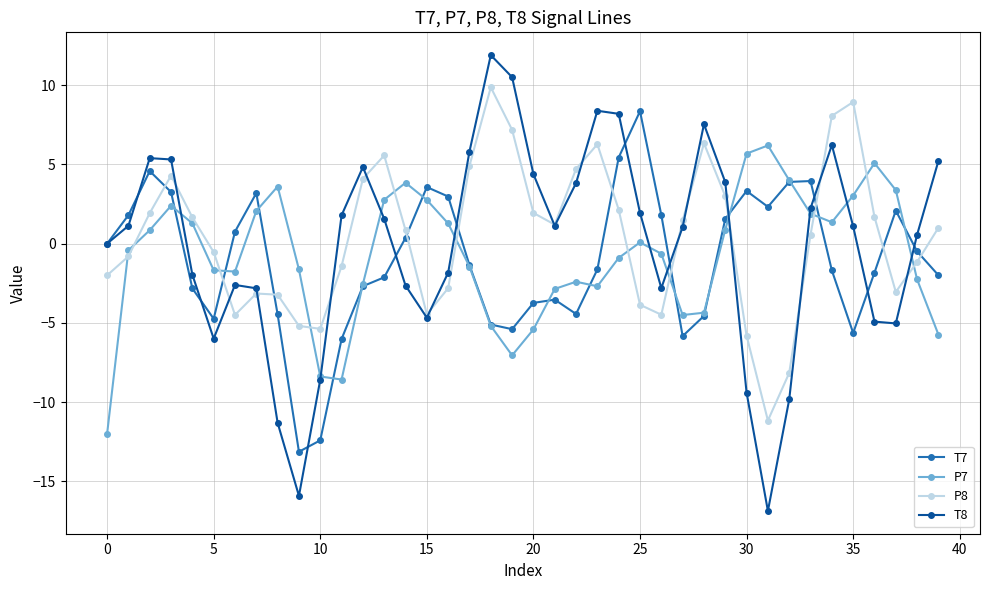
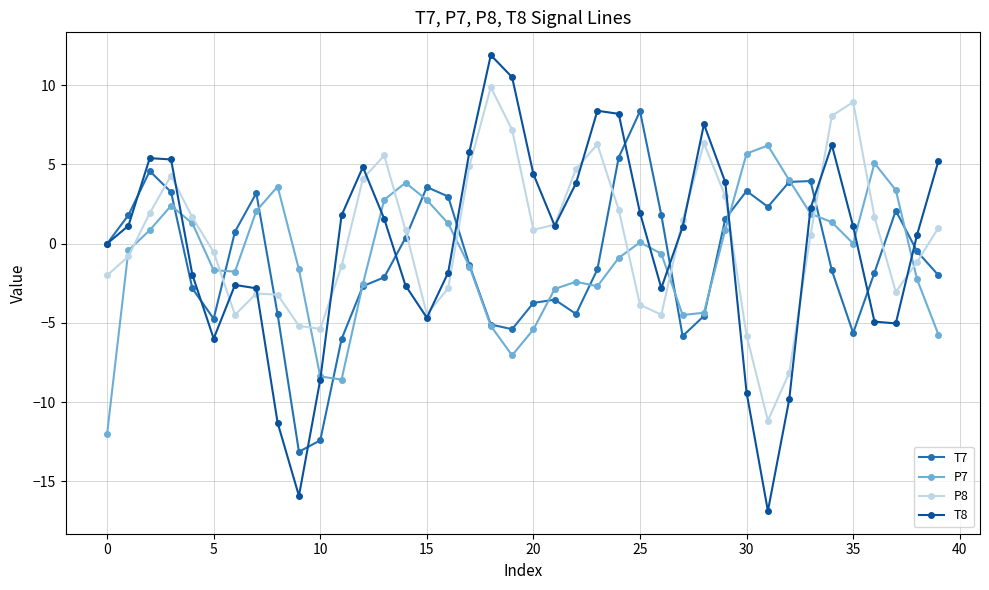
P8, 20: 1.9 -> 0.9
P7, 35: 3.0 -> 0.0
